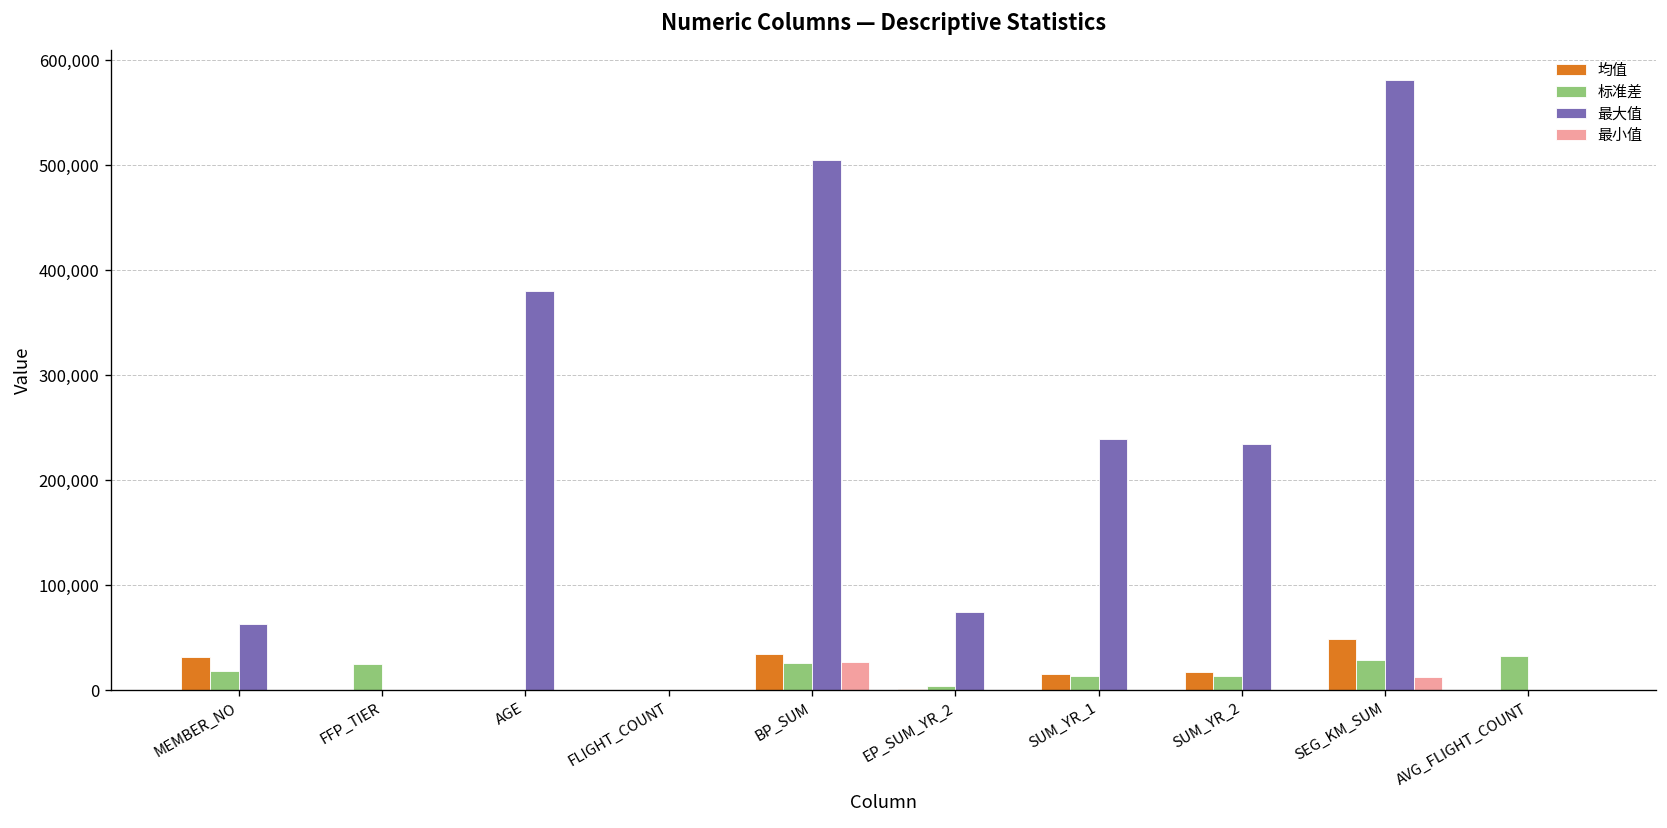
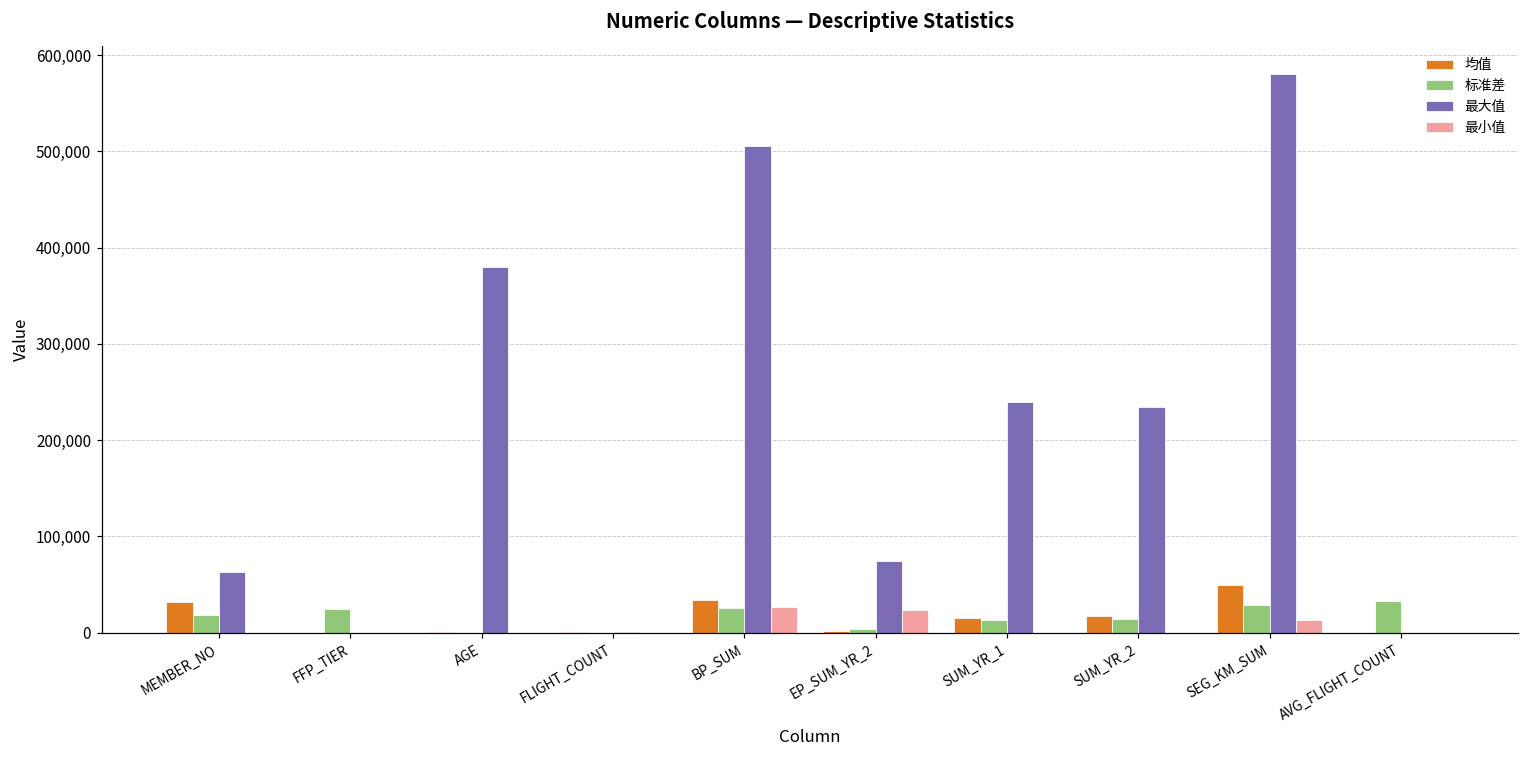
最小值, EP_SUM_YR_2: 0 -> 20,000
